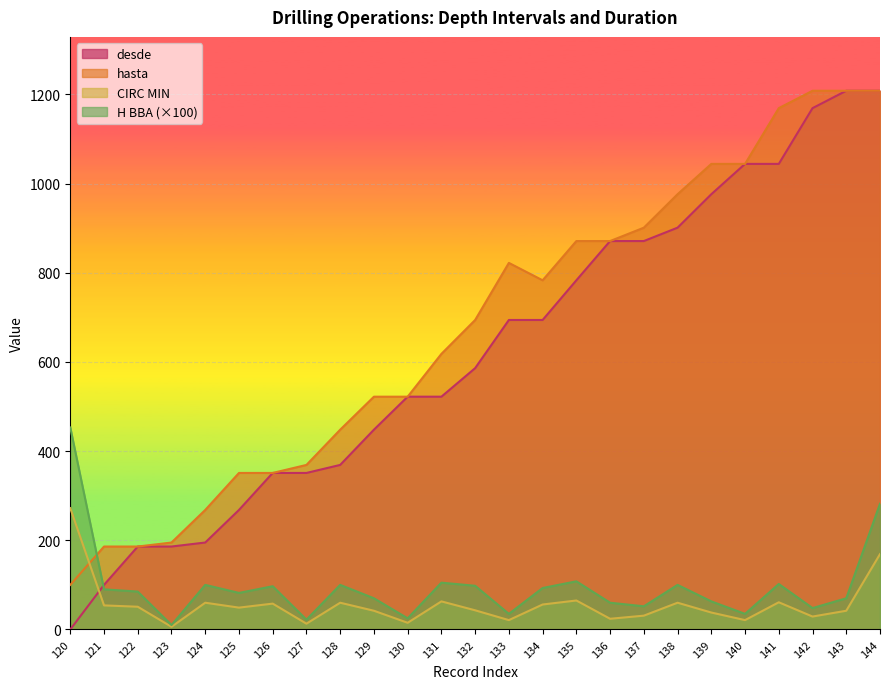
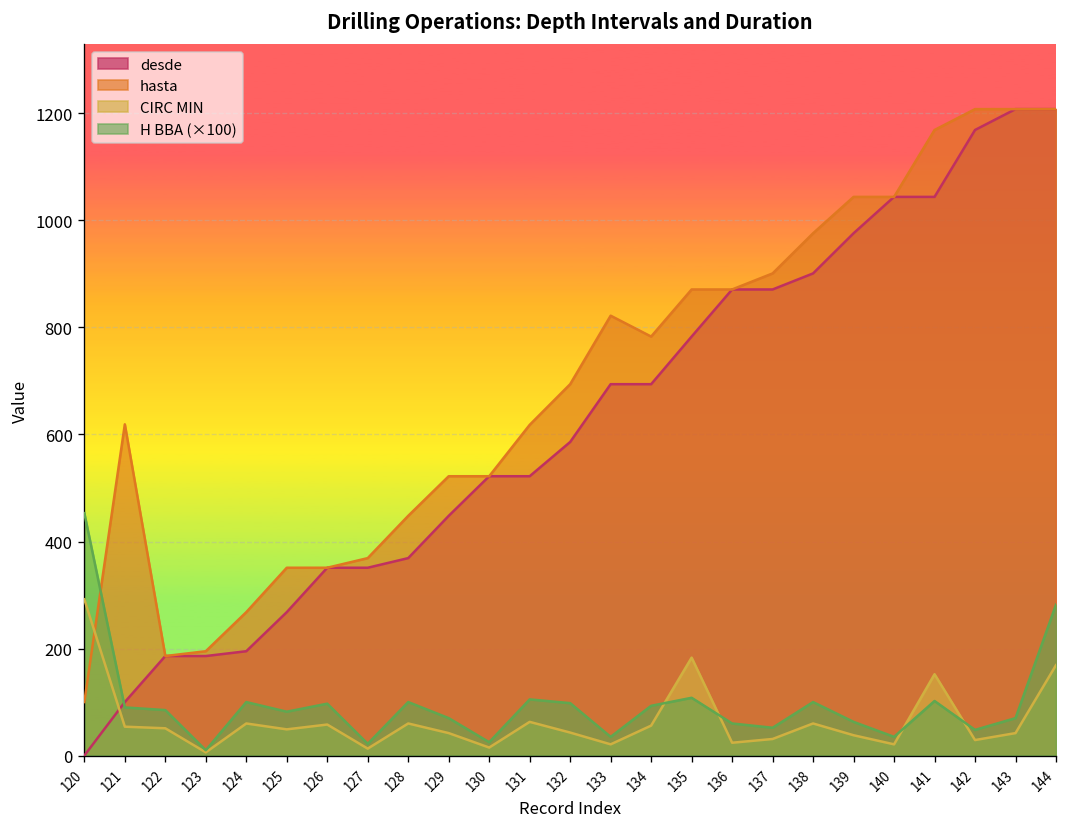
CIRC MIN, 120: 270 -> 290
hasta, 121: 190 -> 620
CIRC MIN, 135: 70 -> 180
CIRC MIN, 141: 60 -> 150
